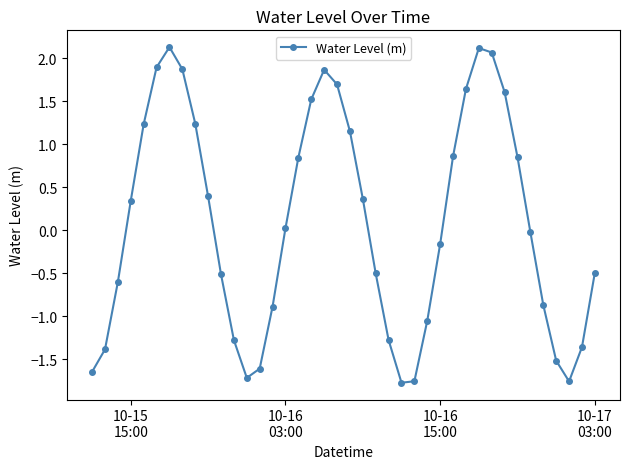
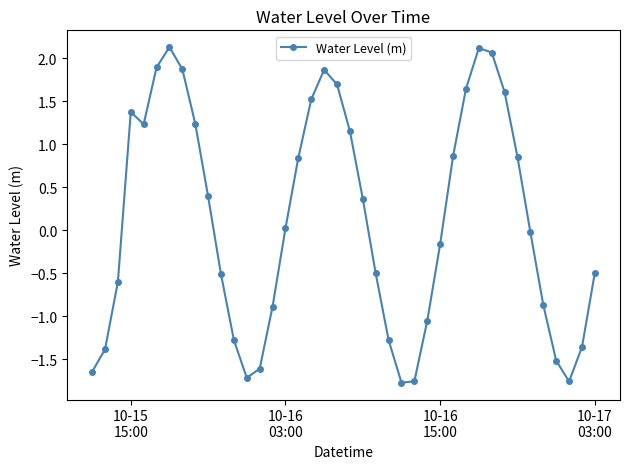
10-15 15:00: 0.3 -> 1.4
